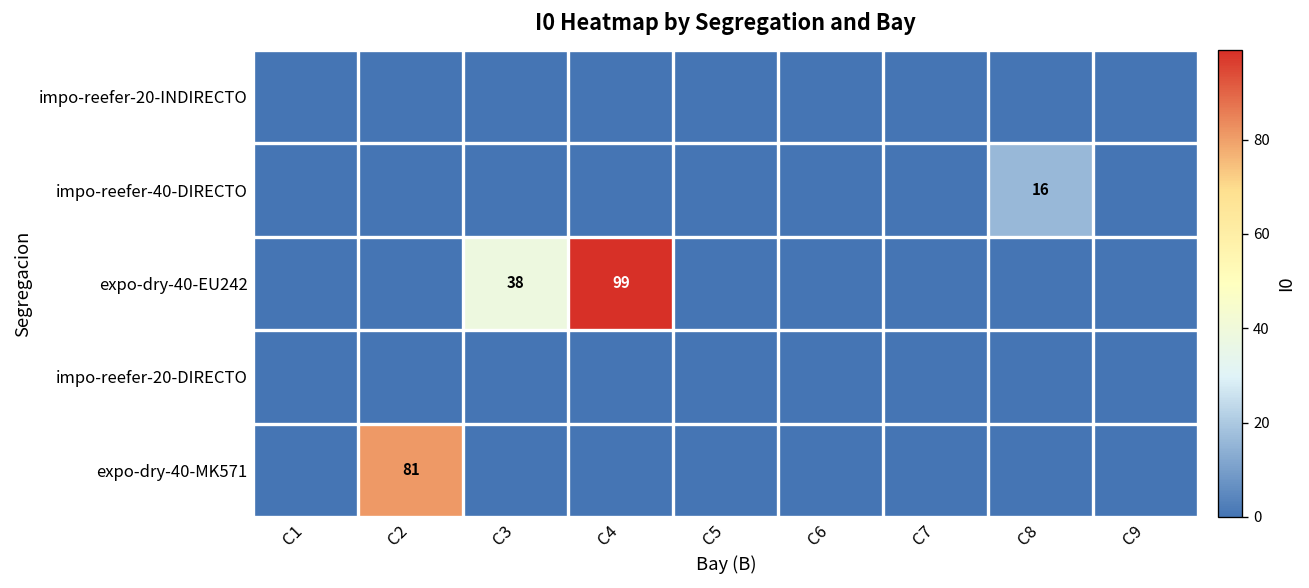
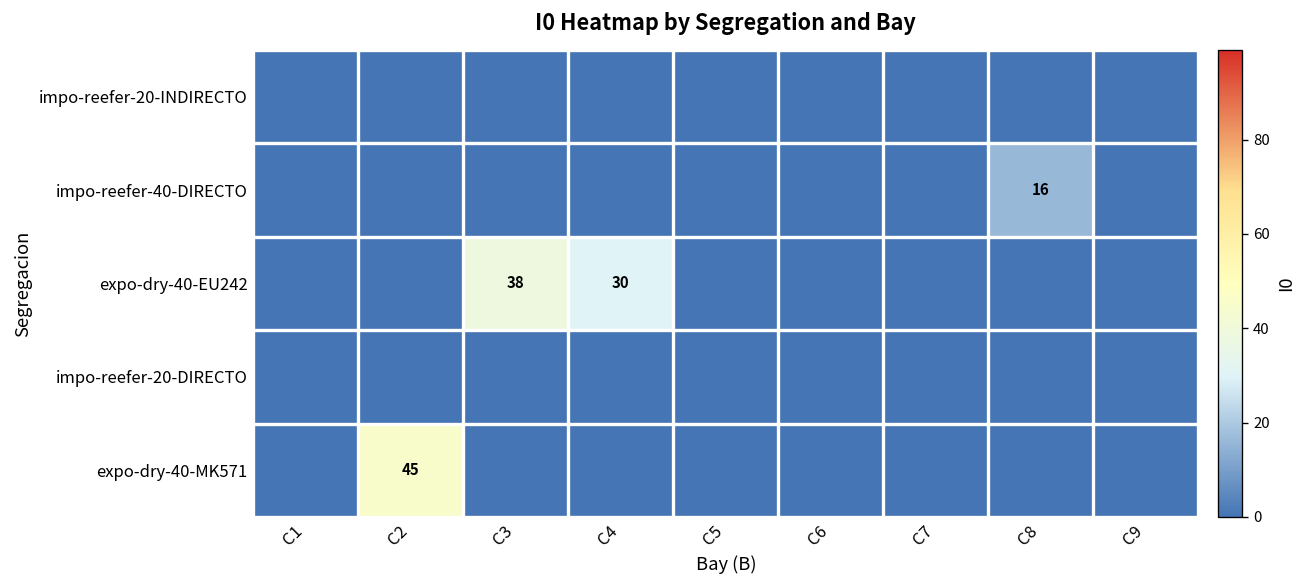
expo-dry-40-EU242, C4: 99 -> 30
expo-dry-40-MK571, C2: 81 -> 45
